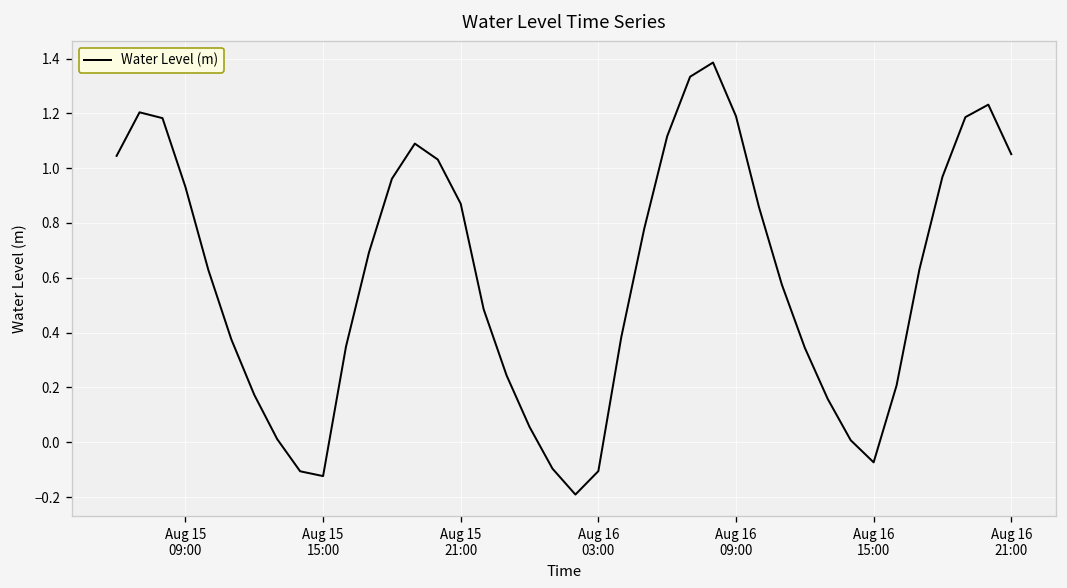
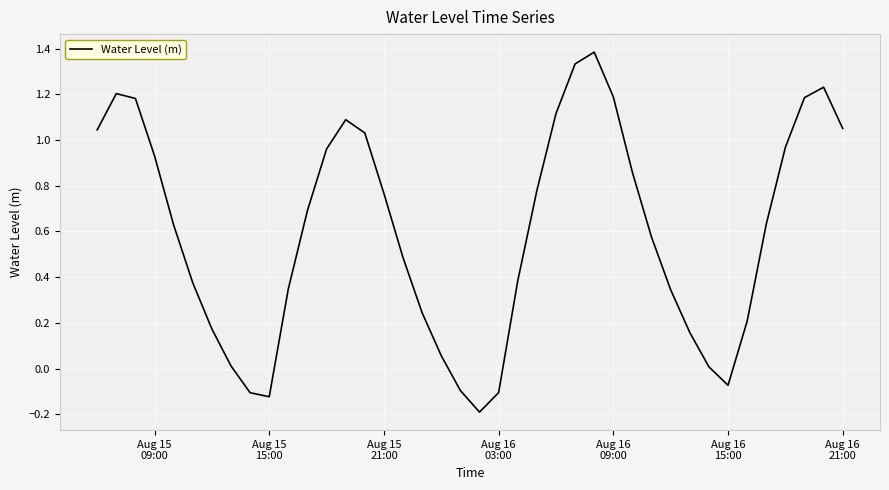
Aug 15 21:00: 0.87 -> 0.77
